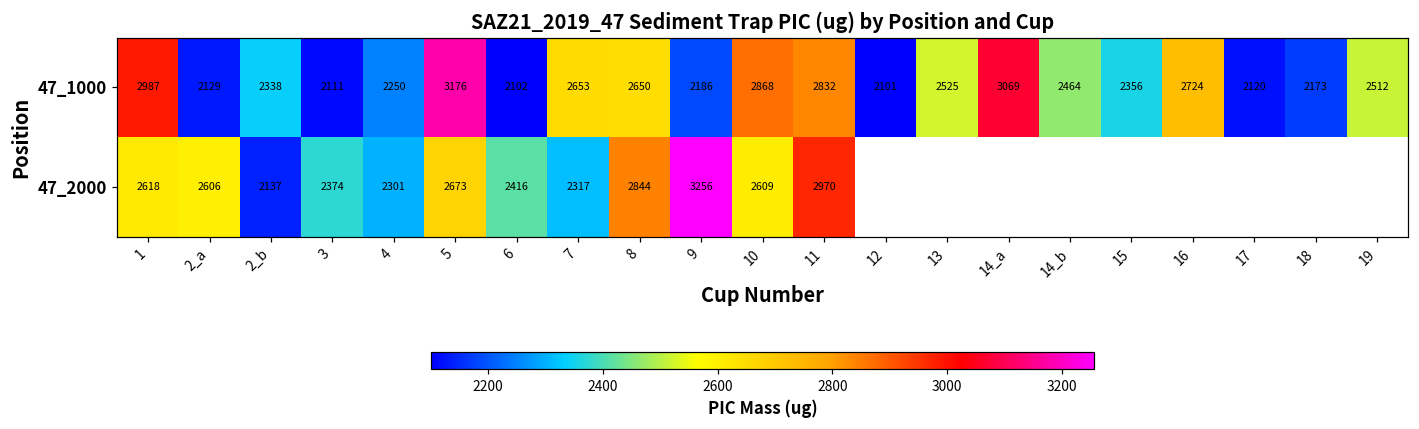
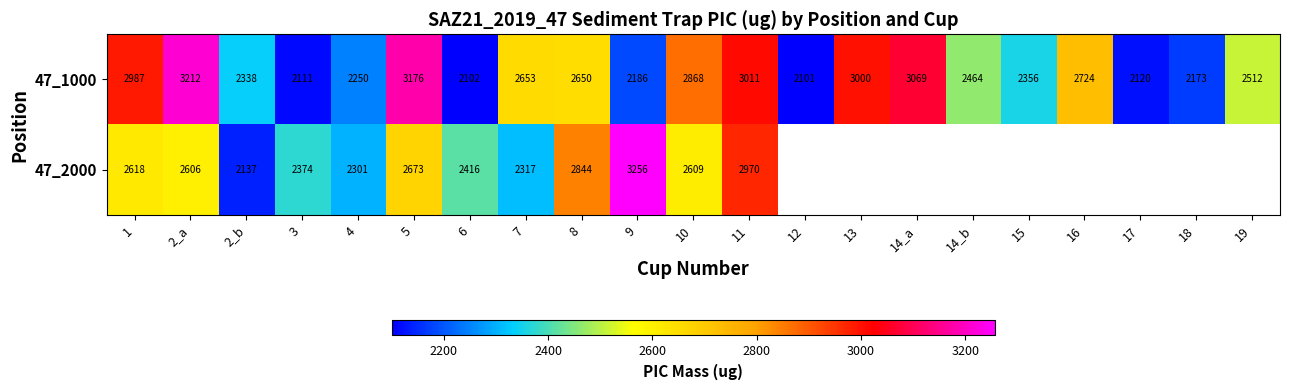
47_1000, 2_a: 2129 -> 3212
47_1000, 11: 2832 -> 3011
47_1000, 13: 2525 -> 3000
